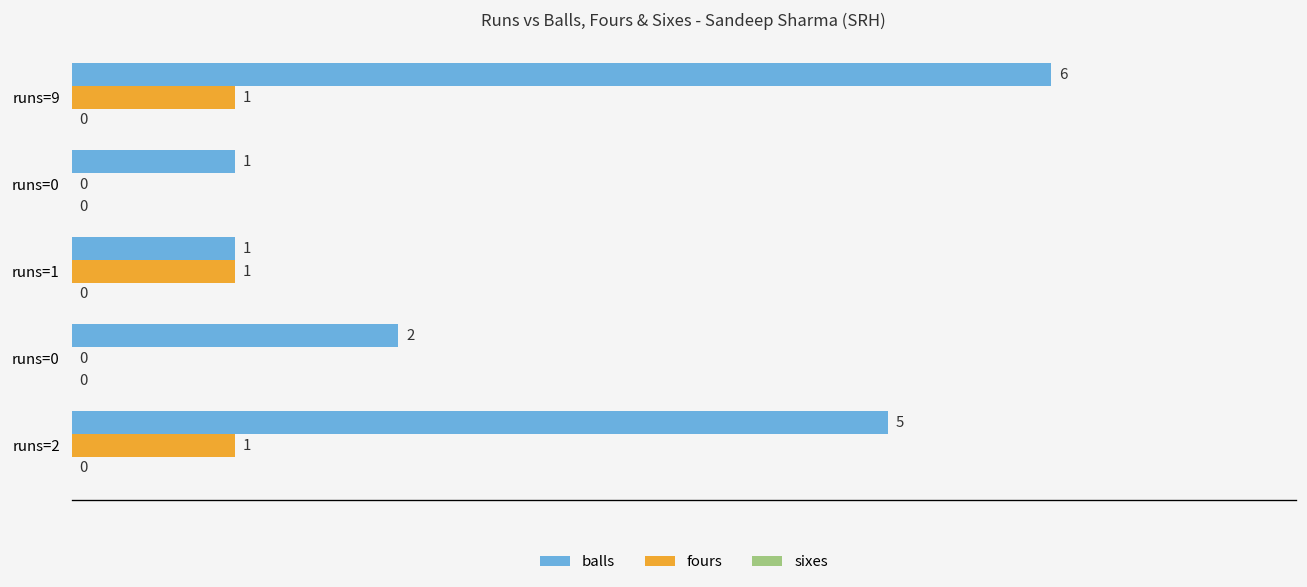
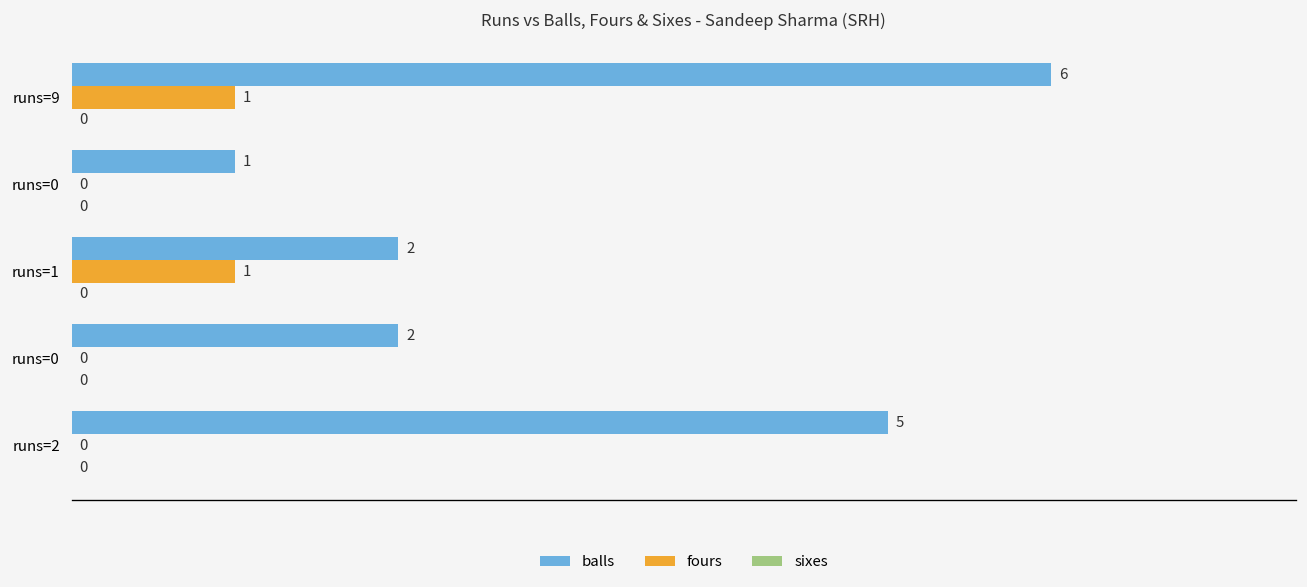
balls, runs=1: 1 -> 2
fours, runs=2: 1 -> 0
